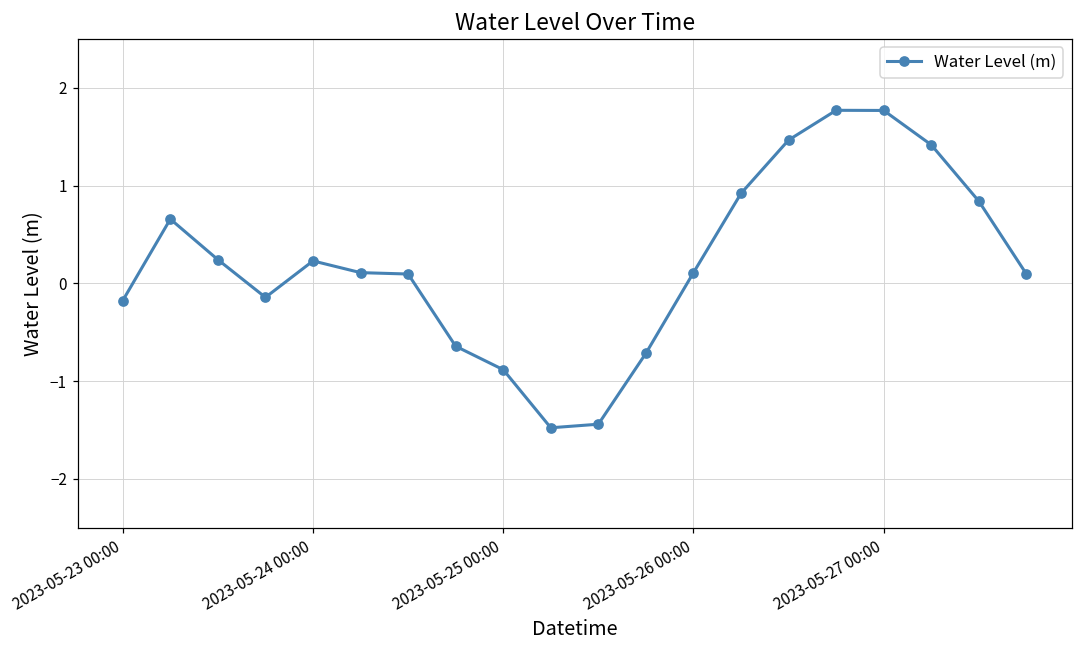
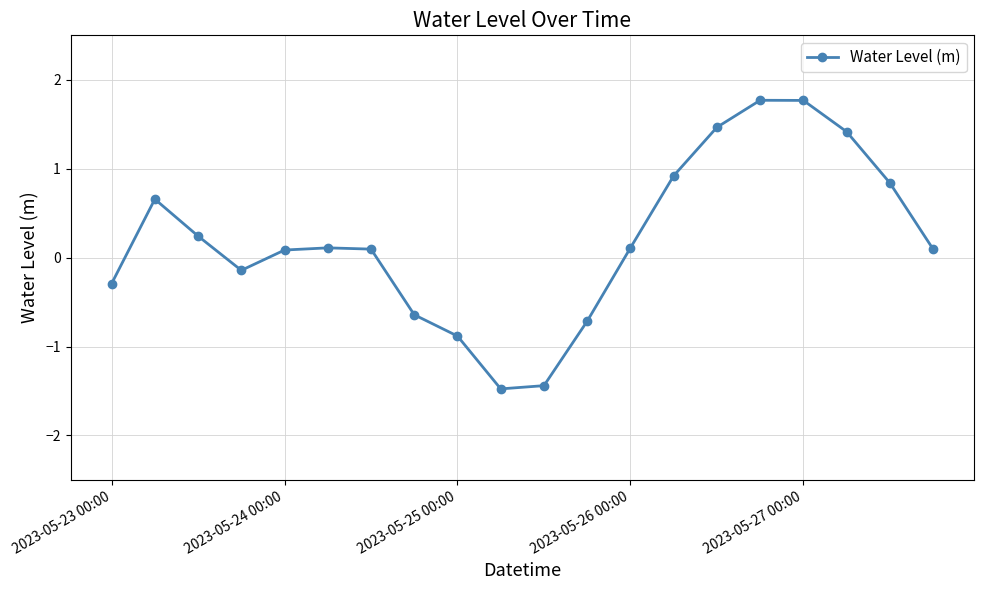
2023-05-23 00:00: -0.2 -> -0.3
2023-05-24 00:00: 0.2 -> 0.1
